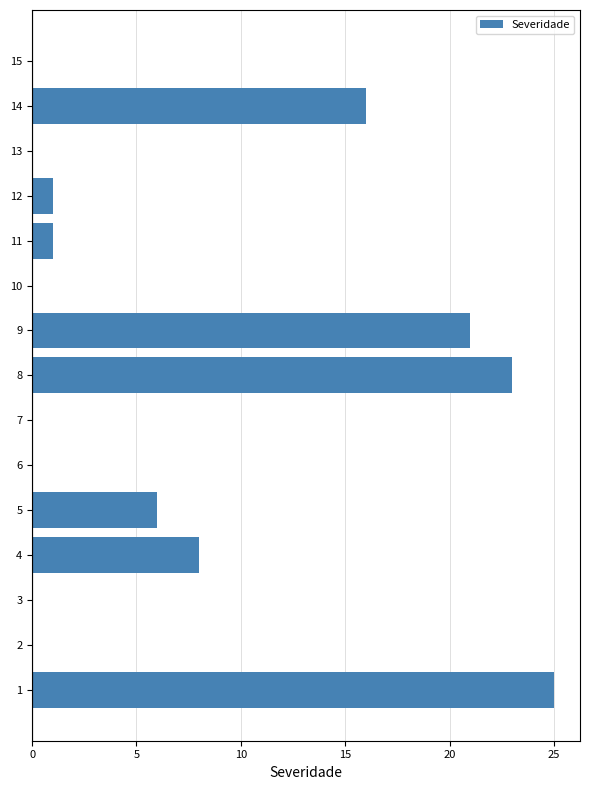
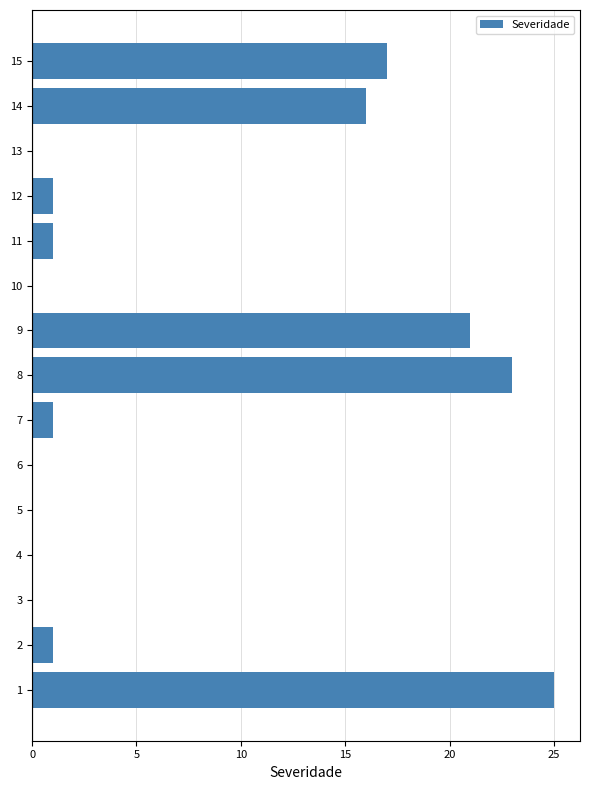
15: 0 -> 17
7: 0 -> 1
5: 6 -> 0
4: 8 -> 0
2: 0 -> 1
